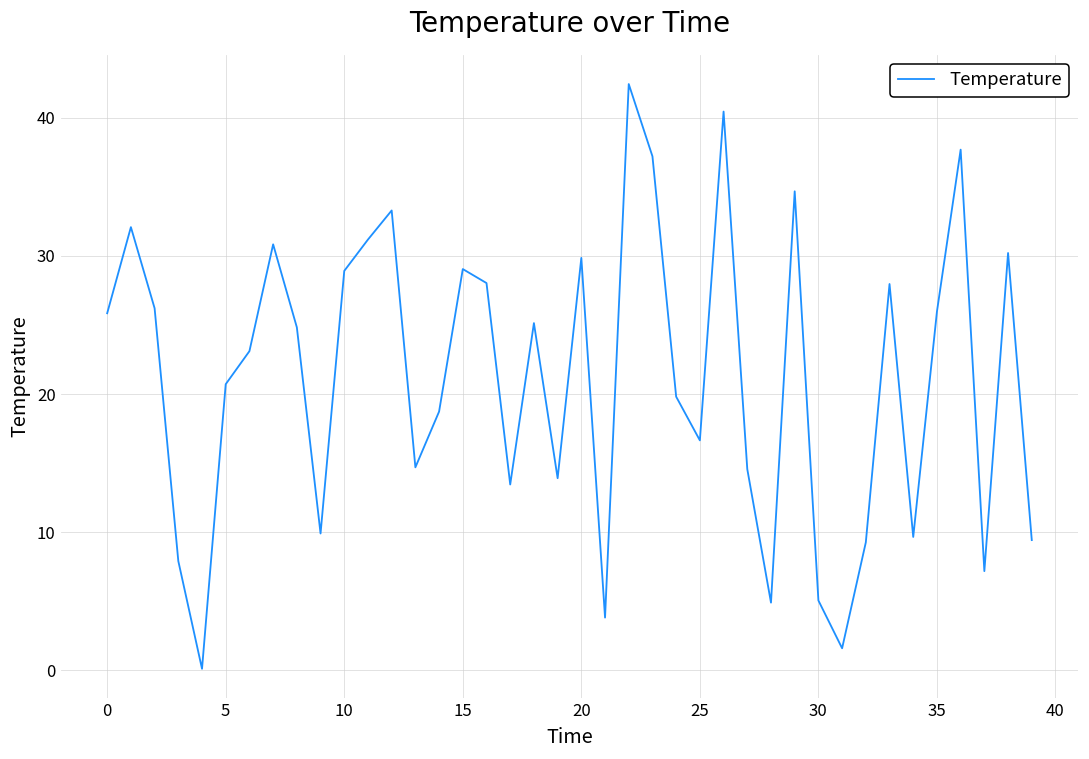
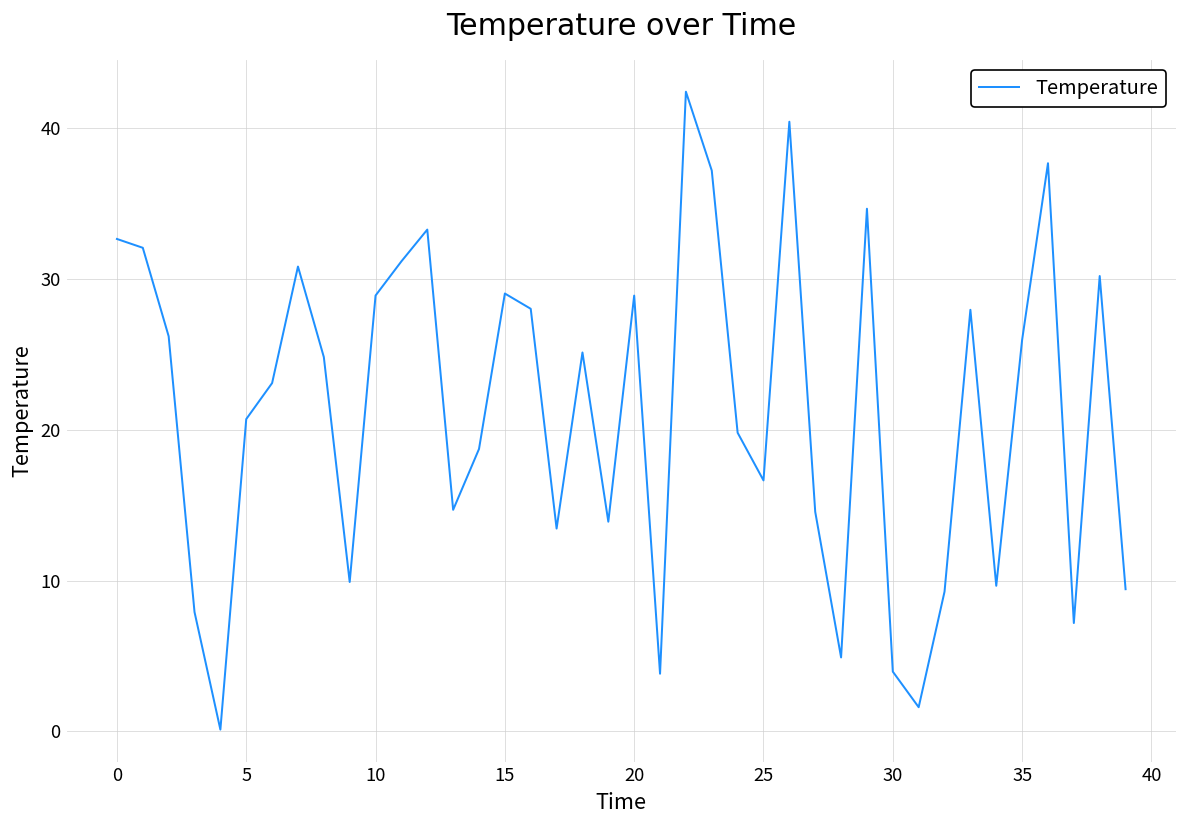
0: 25.8 -> 32.7
20: 29.9 -> 28.9
30: 5.1 -> 4.0
